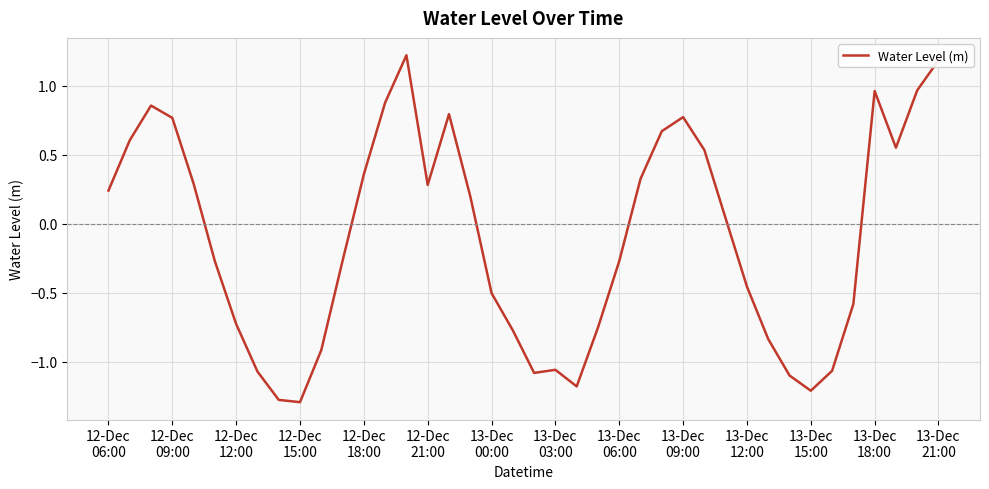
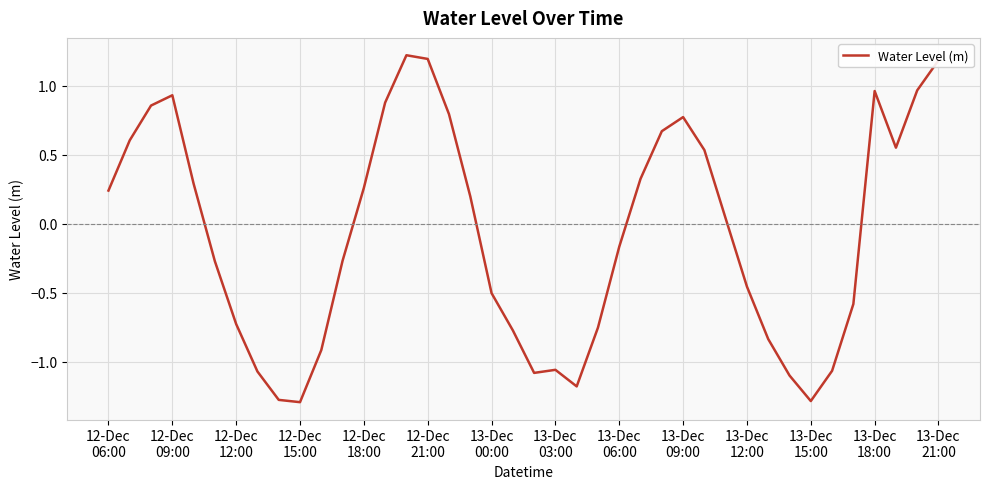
12-Dec 09:00: 0.77 -> 0.93
12-Dec 18:00: 0.36 -> 0.26
12-Dec 21:00: 0.28 -> 1.19
13-Dec 06:00: -0.27 -> -0.17
13-Dec 15:00: -1.21 -> -1.29
